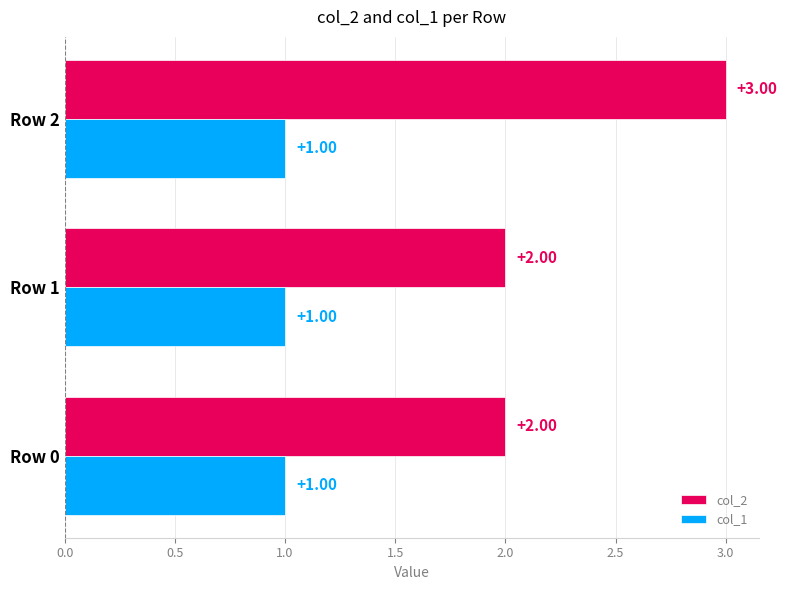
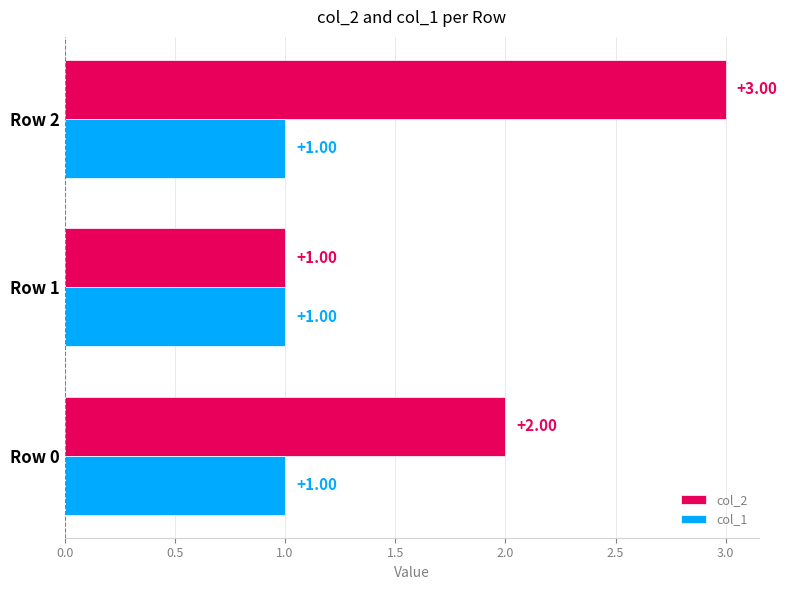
col_2, Row 1: +2.00 -> +1.00
